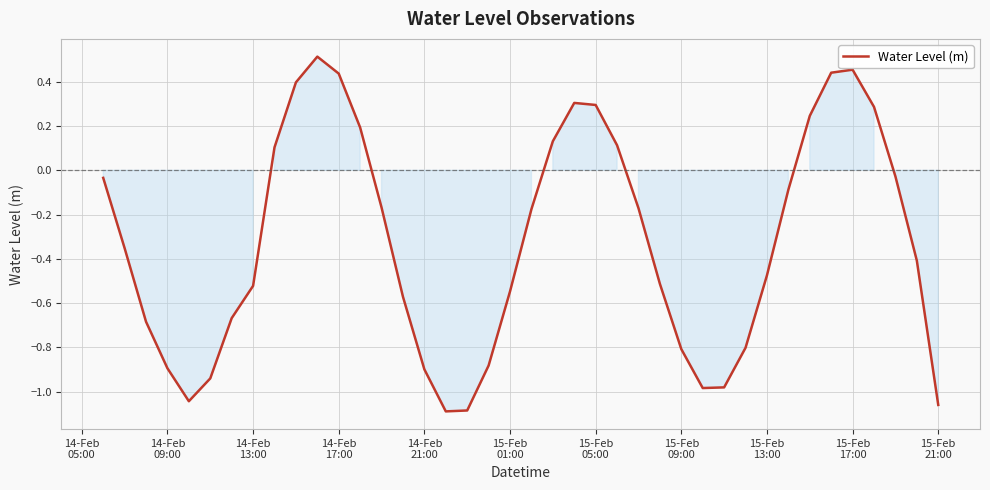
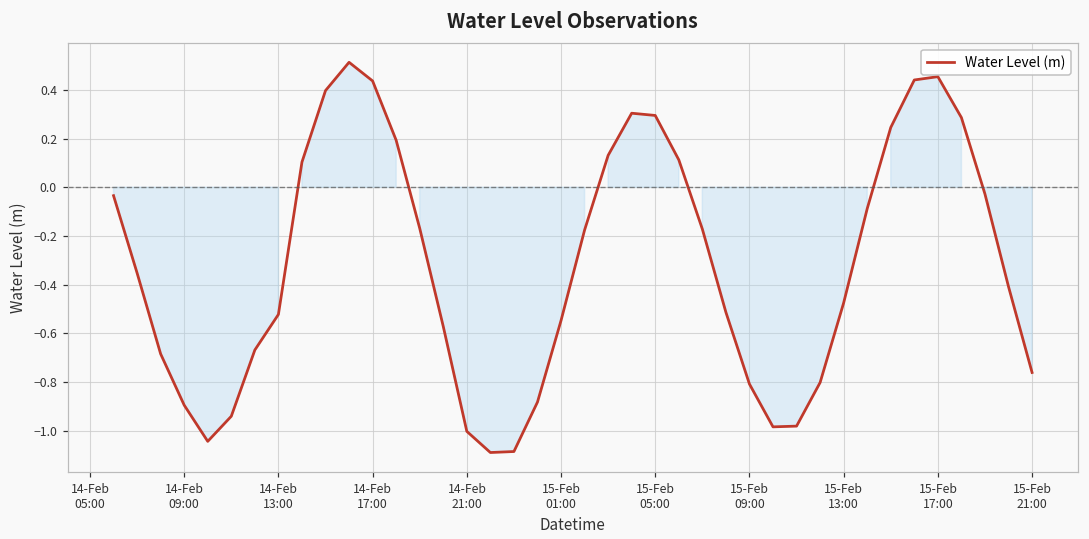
14-Feb 21:00: -0.90 -> -1.00
15-Feb 21:00: -1.06 -> -0.76
